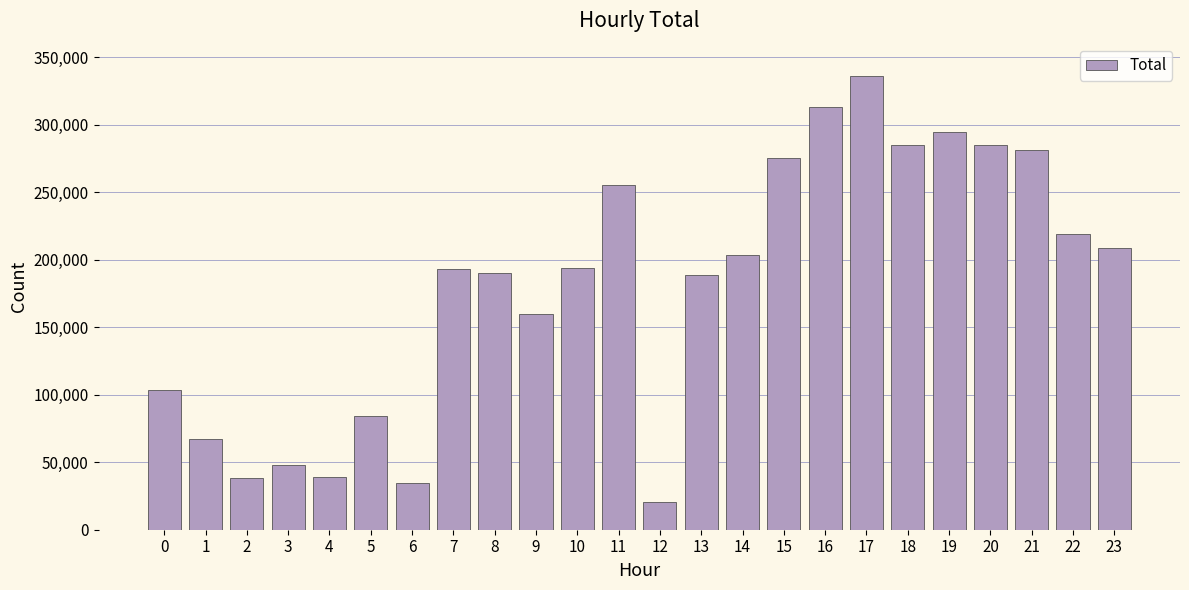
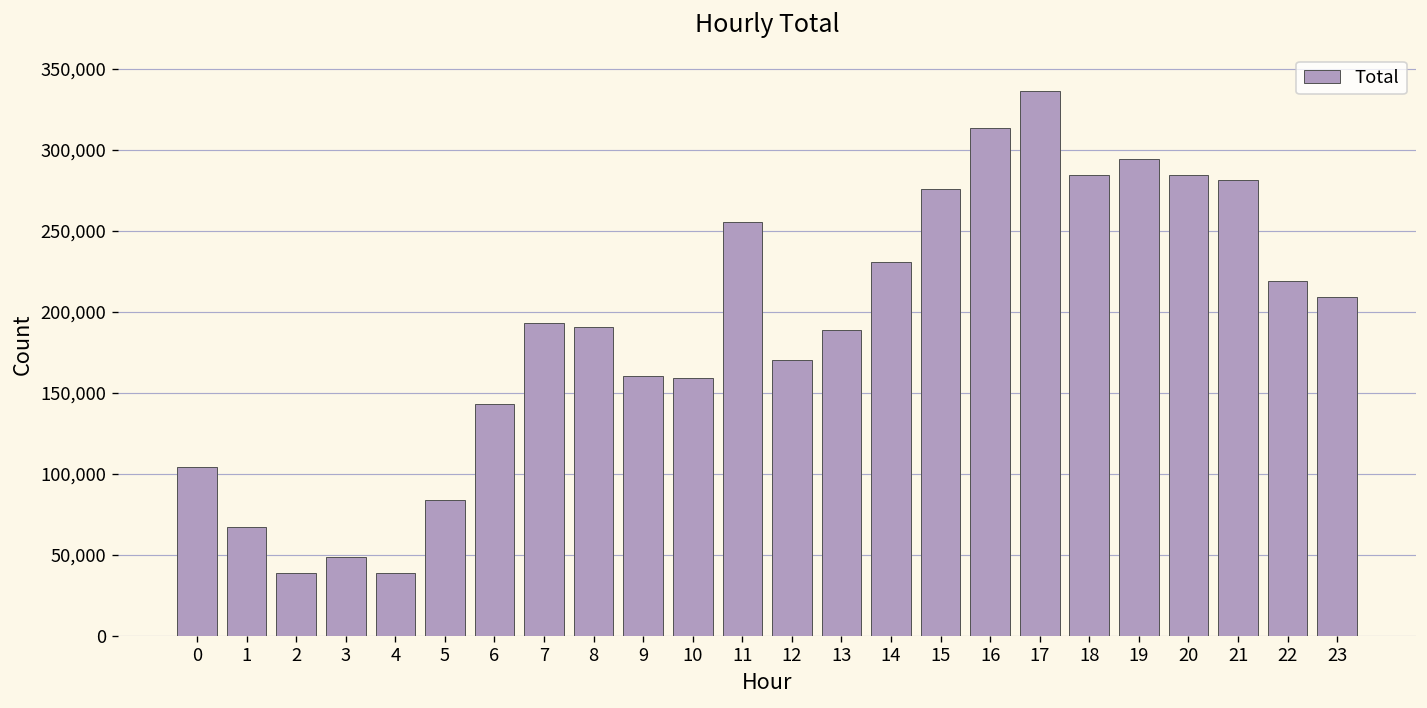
6: 34,000 -> 143,000
10: 194,000 -> 159,000
12: 20,000 -> 170,000
14: 203,000 -> 231,000
